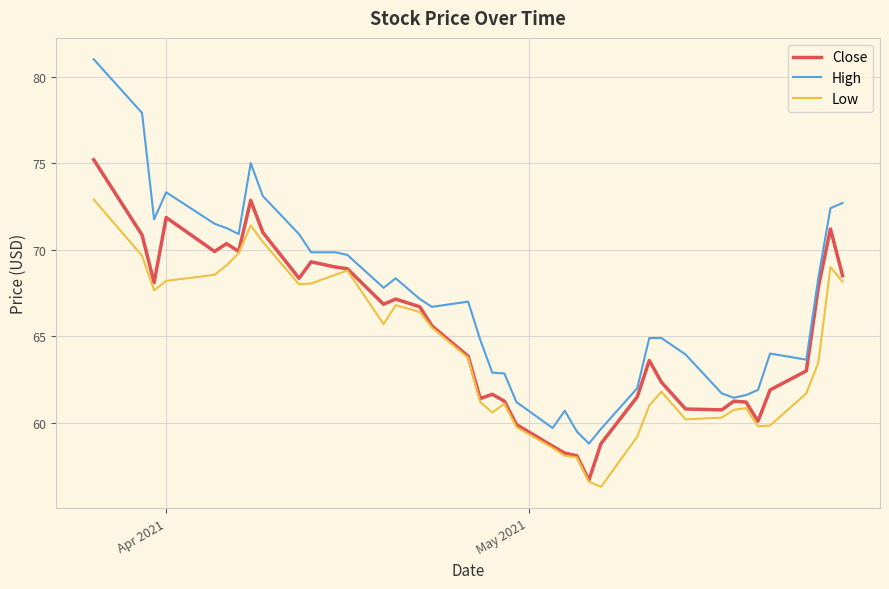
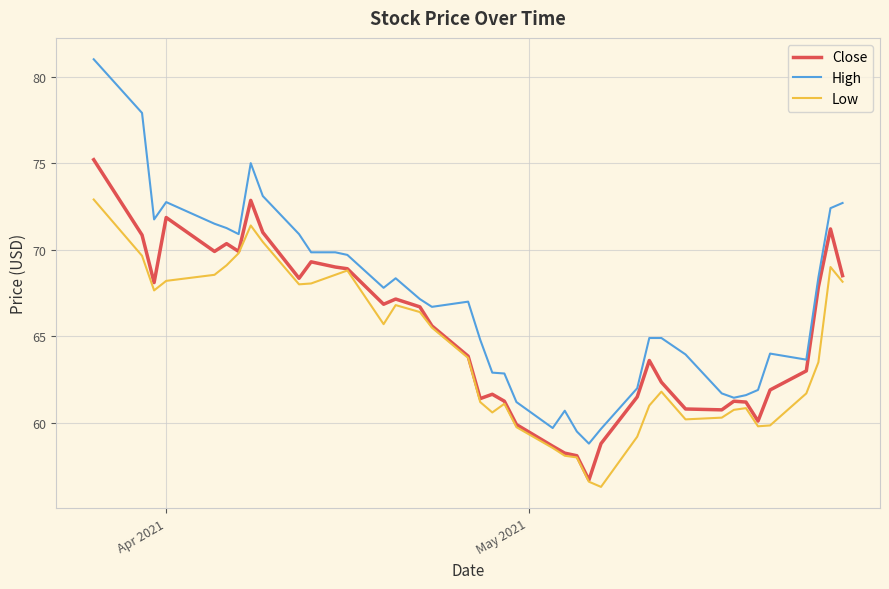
High, Apr 2021: 73.3 -> 72.8
